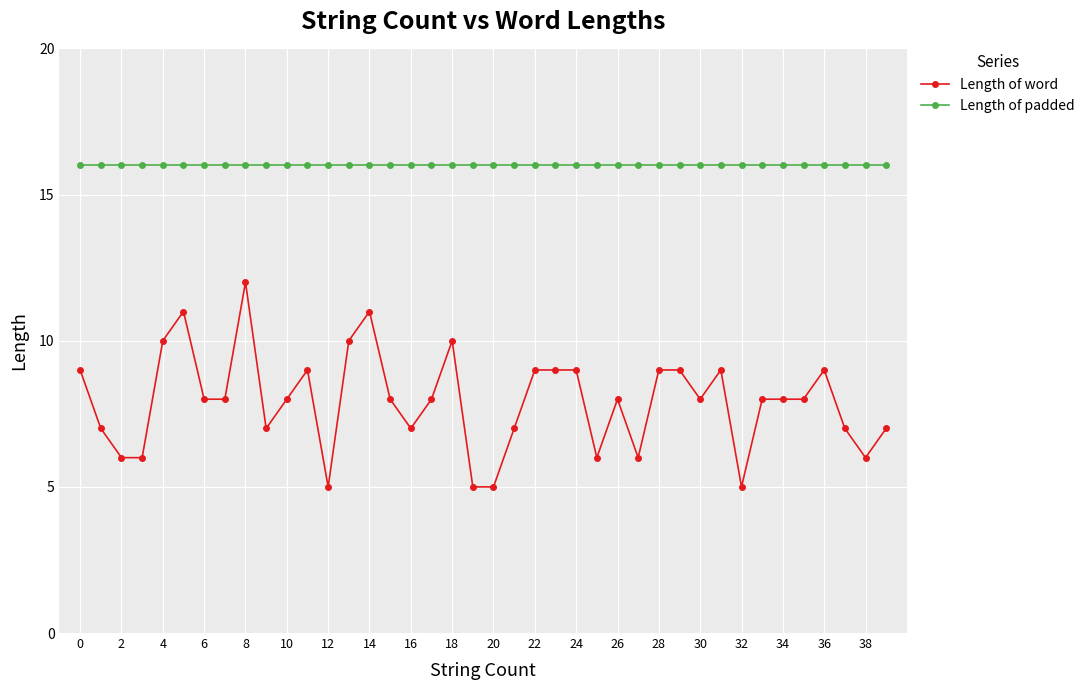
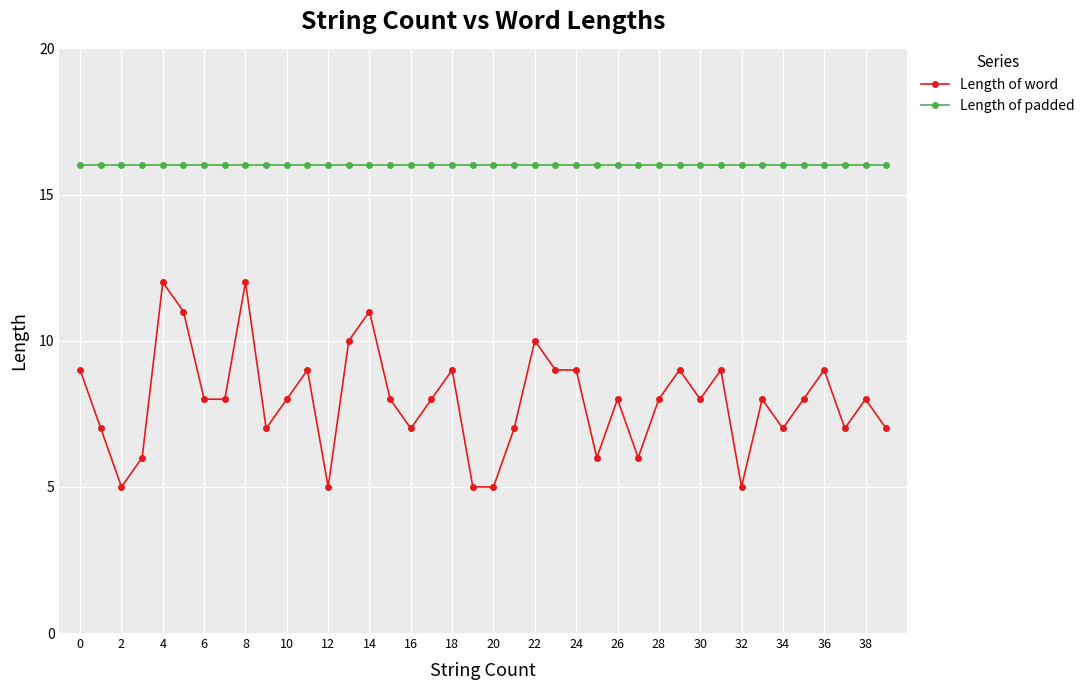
Length of word, 2: 6 -> 5
Length of word, 4: 10 -> 12
Length of word, 18: 10 -> 9
Length of word, 22: 9 -> 10
Length of word, 28: 9 -> 8
Length of word, 34: 8 -> 7
Length of word, 38: 6 -> 8
